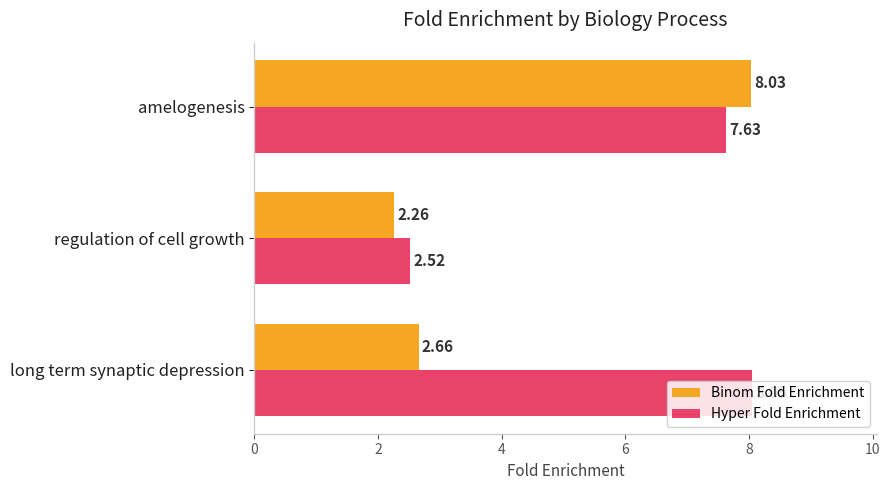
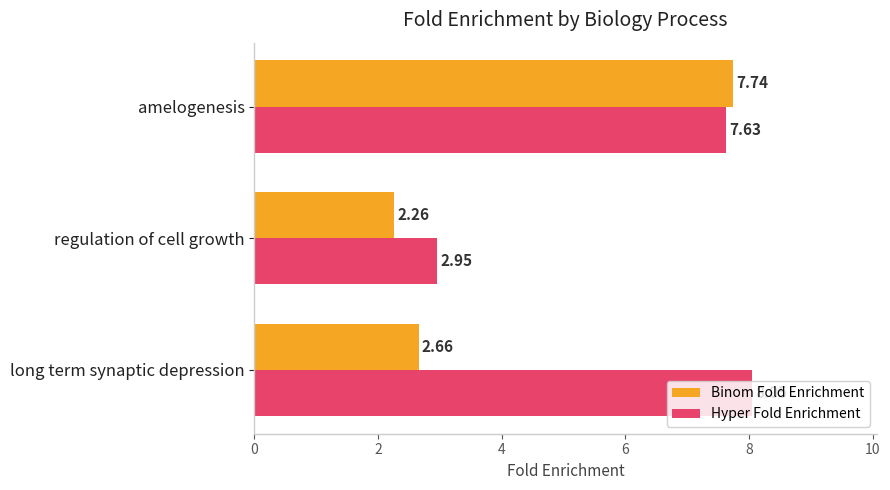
Binom Fold Enrichment, amelogenesis: 8.03 -> 7.74
Hyper Fold Enrichment, regulation of cell growth: 2.52 -> 2.95
